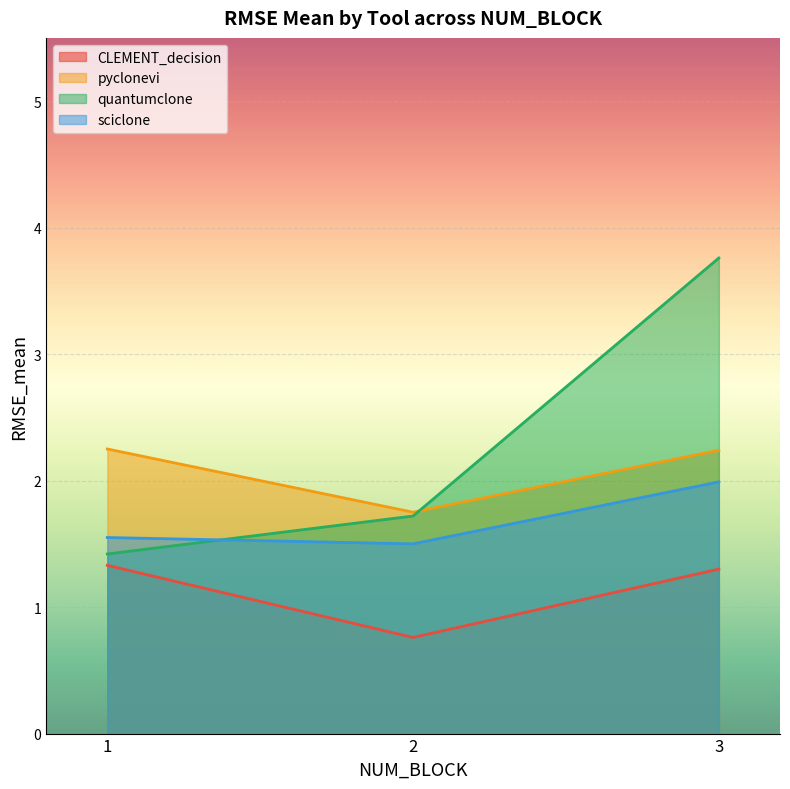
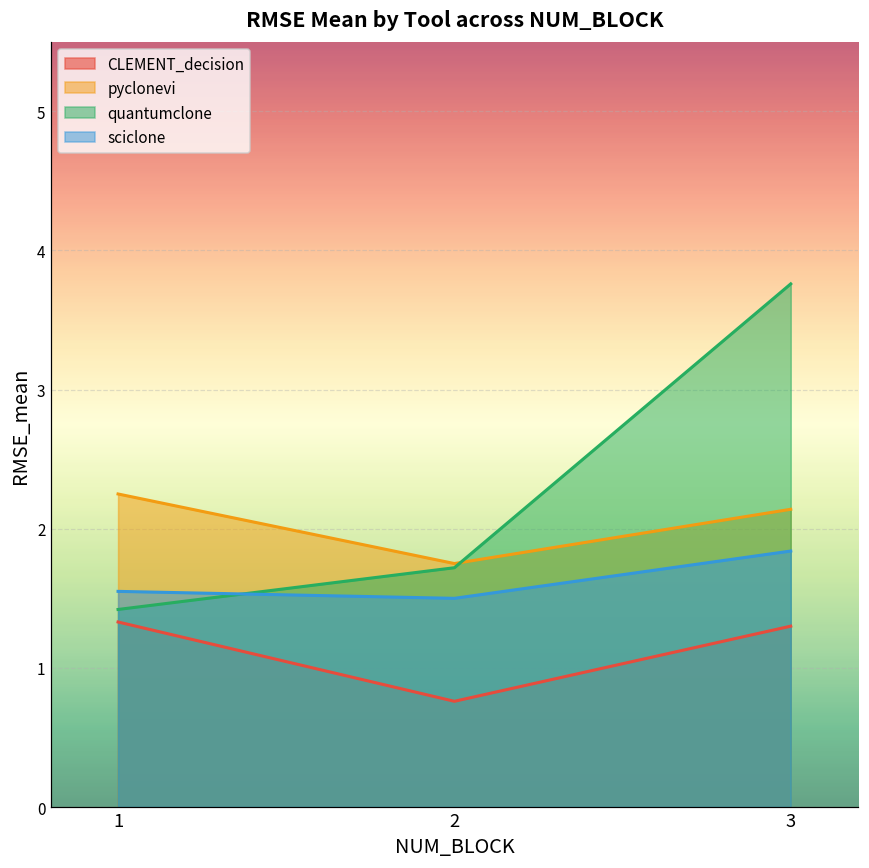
pyclonevi, 3: 2.24 -> 2.14
sciclone, 3: 1.99 -> 1.84
